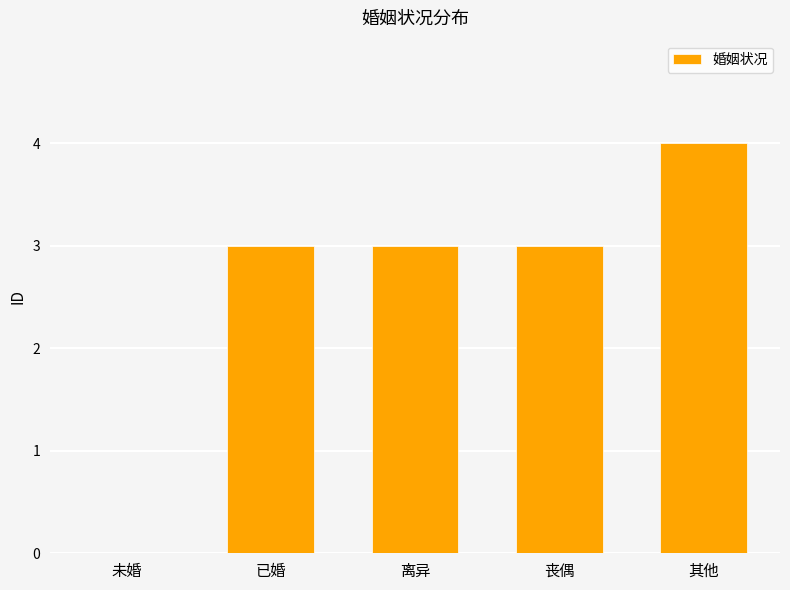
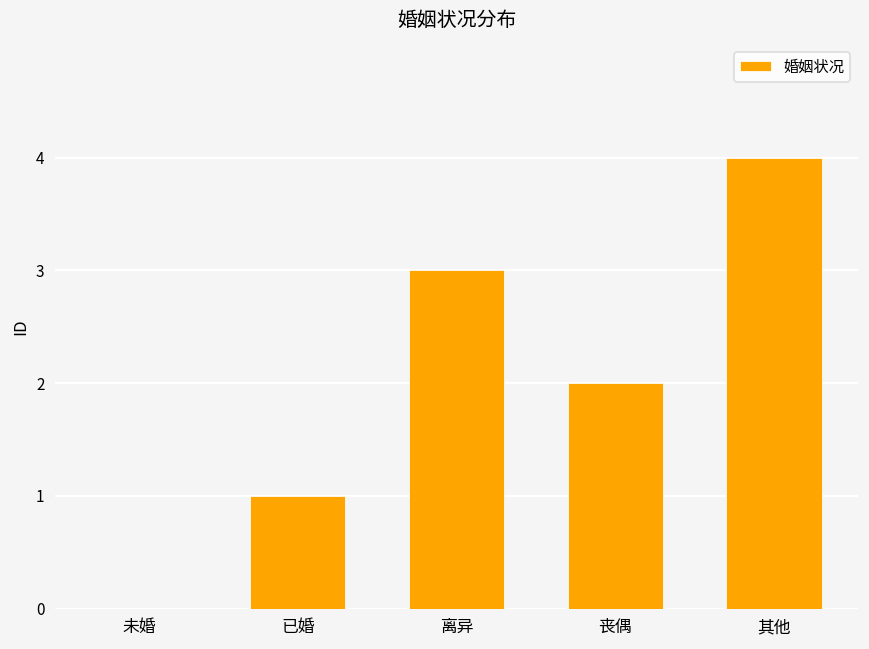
已婚: 3 -> 1
丧偶: 3 -> 2
